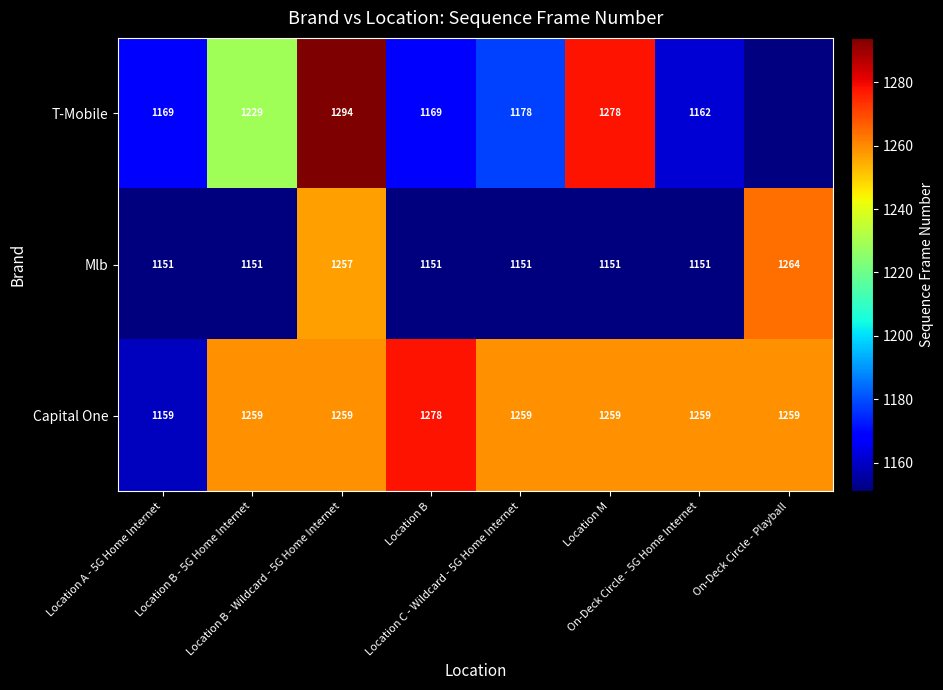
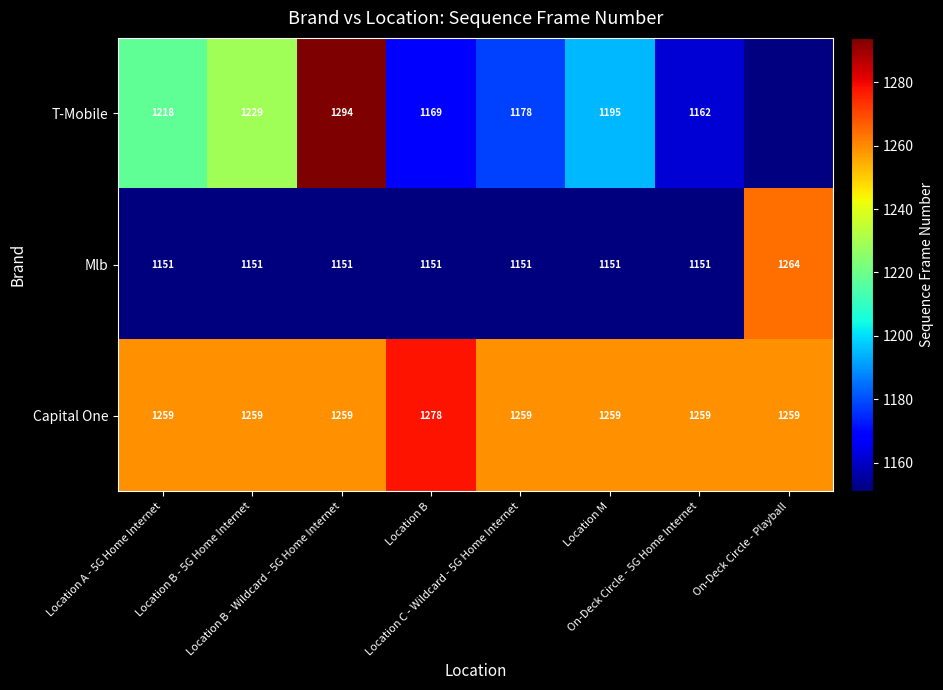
T-Mobile, Location A - 5G Home Internet: 1169 -> 1218
T-Mobile, Location M: 1278 -> 1195
Mlb, Location B - Wildcard - 5G Home Internet: 1257 -> 1151
Capital One, Location A - 5G Home Internet: 1159 -> 1259
